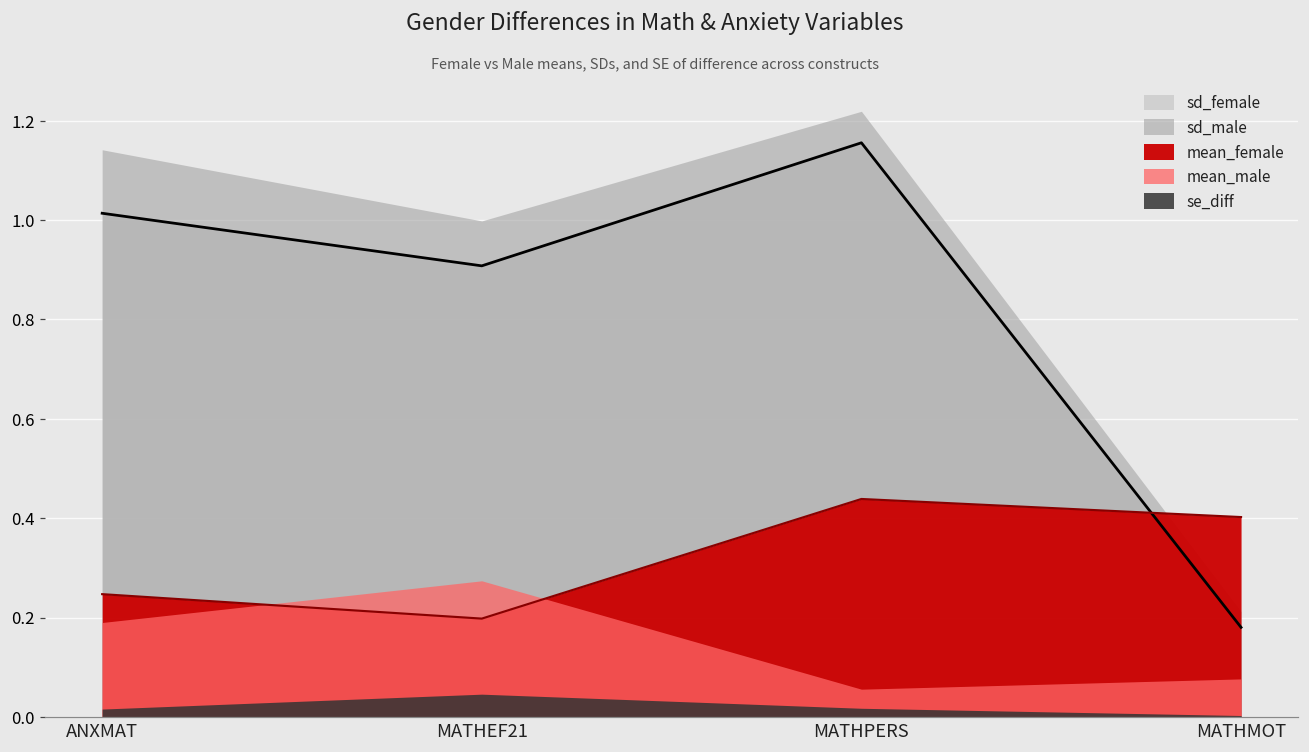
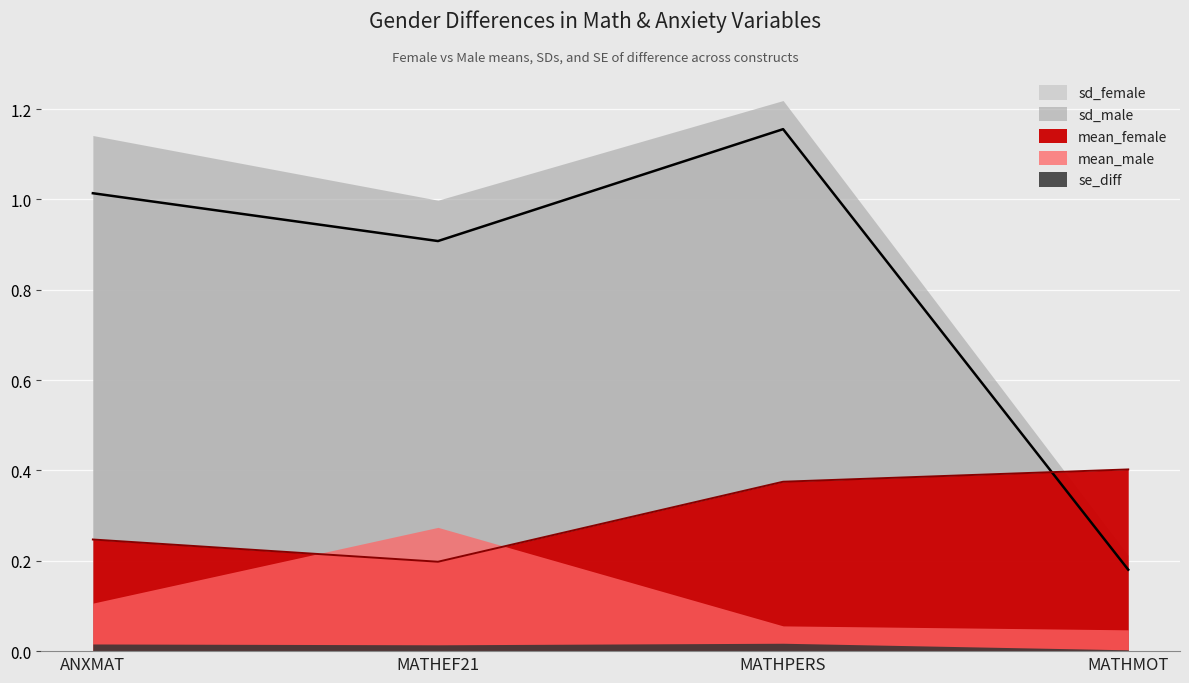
mean_male, ANXMAT: 0.19 -> 0.11
se_diff, MATHEF21: 0.05 -> 0.01
mean_female, MATHPERS: 0.44 -> 0.38
mean_male, MATHMOT: 0.08 -> 0.05
